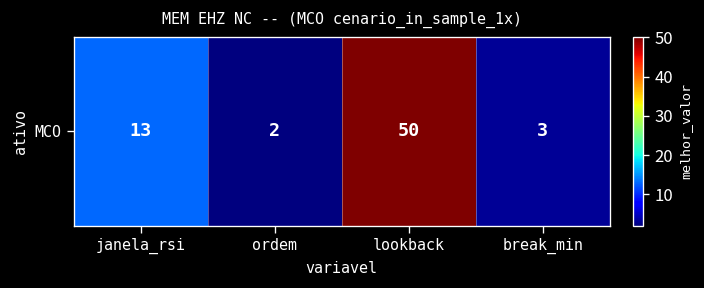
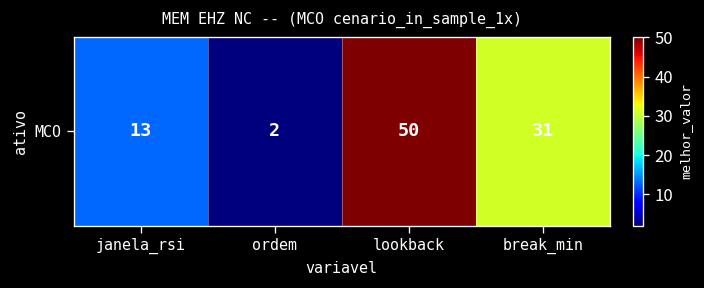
MCO, break_min: 3 -> 31
